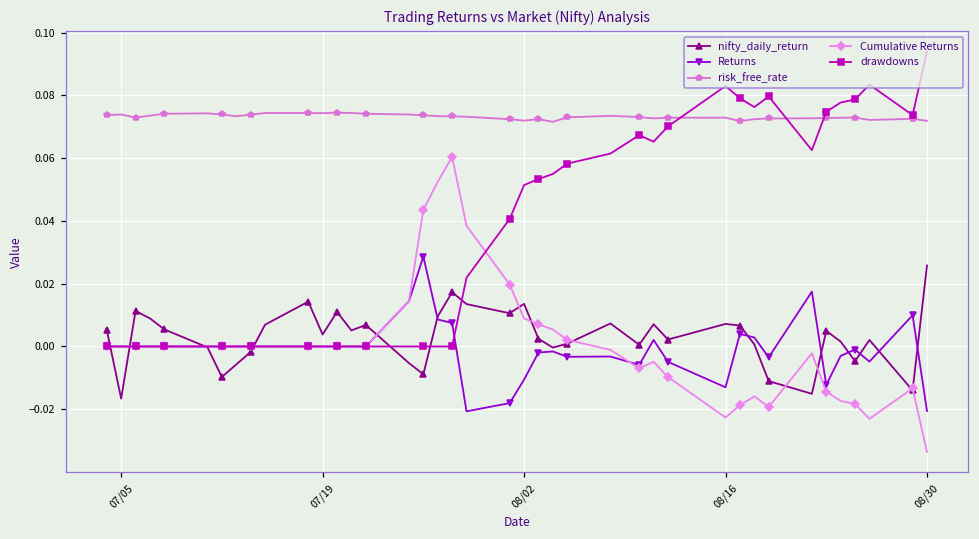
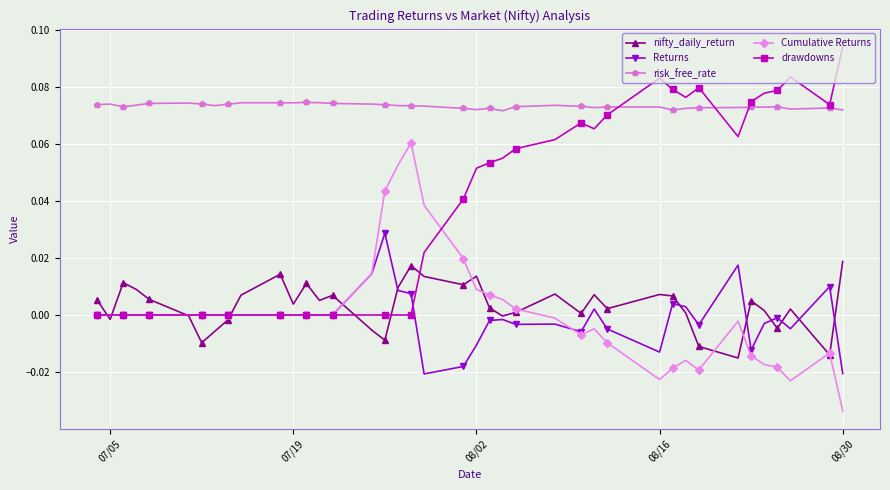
nifty_daily_return, 07/05: -0.017 -> -0.002
nifty_daily_return, 08/30: 0.026 -> 0.019
